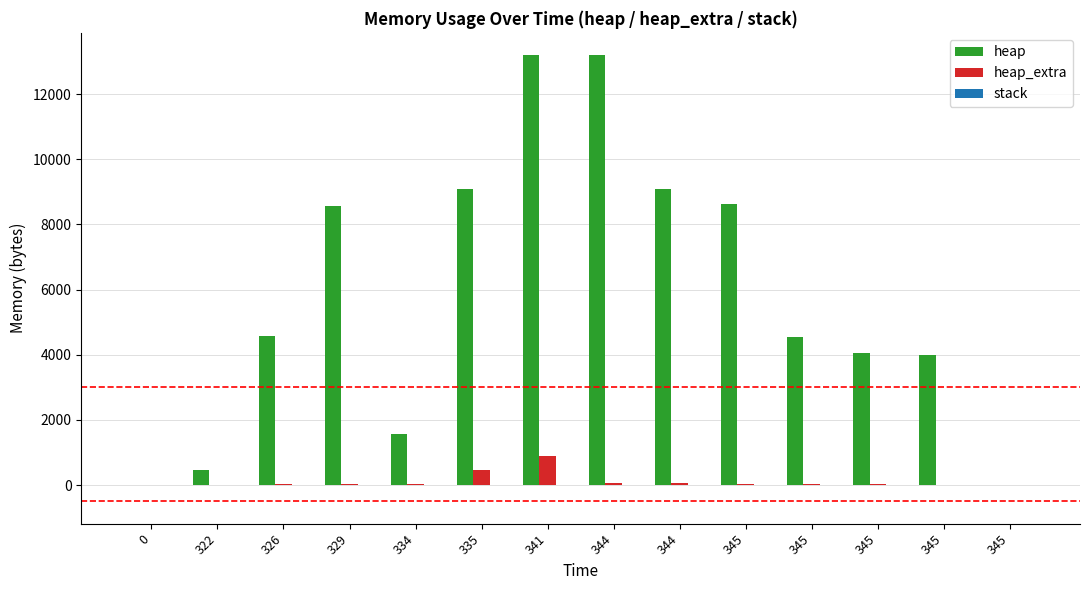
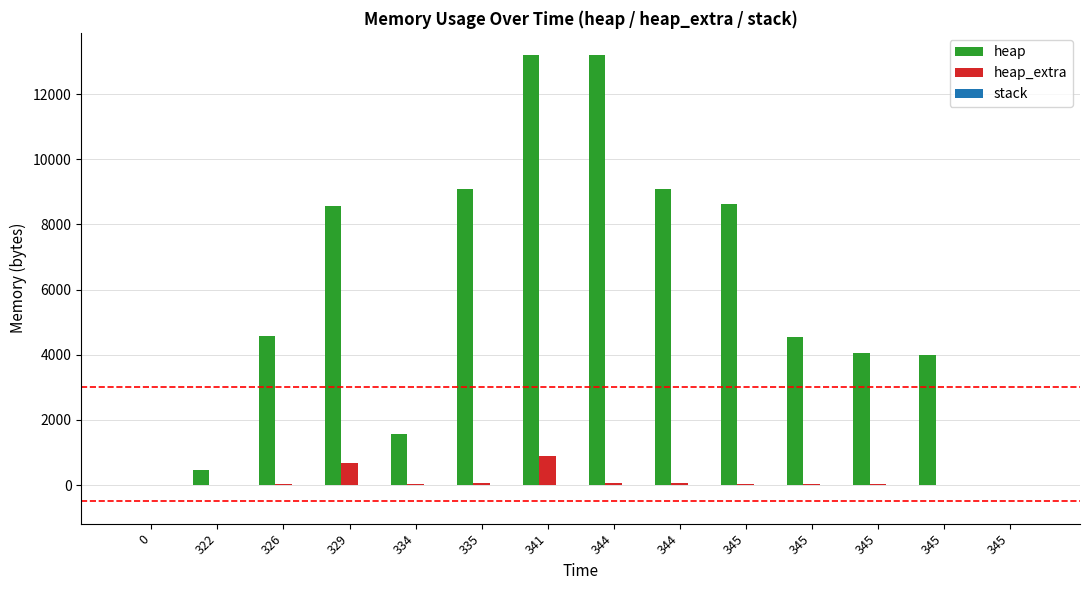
heap_extra, 329: 0 -> 700
heap_extra, 335: 500 -> 100
